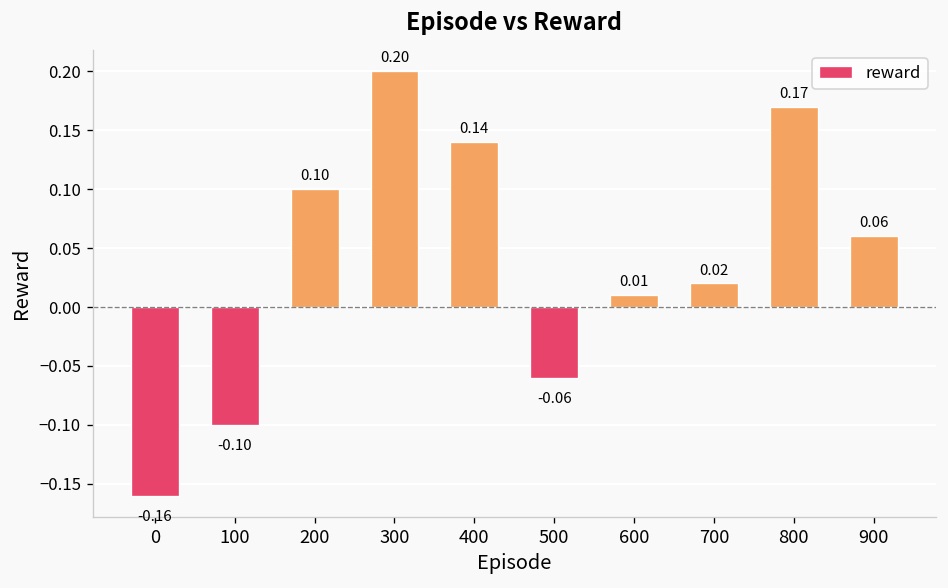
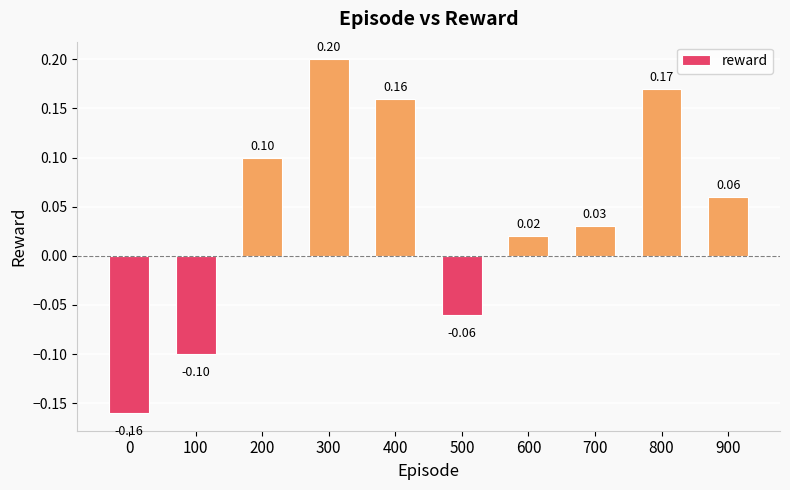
400: 0.14 -> 0.16
600: 0.01 -> 0.02
700: 0.02 -> 0.03
